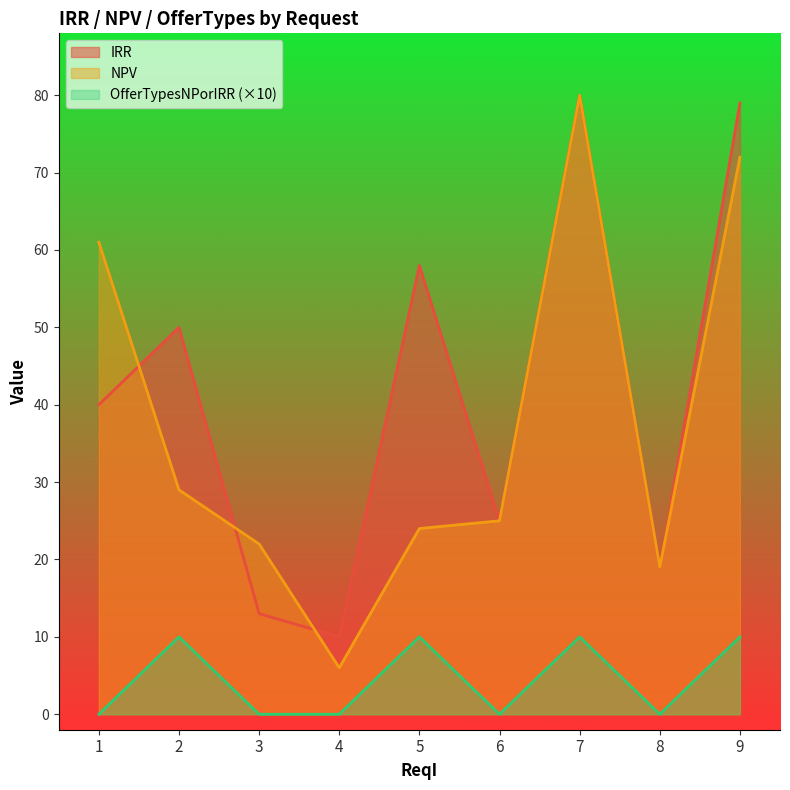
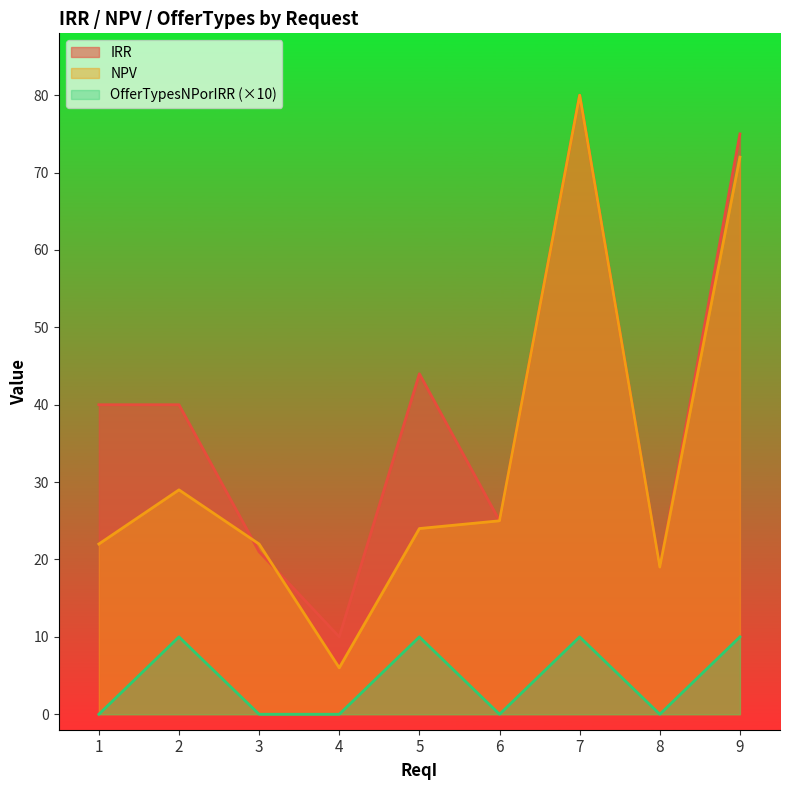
NPV, 1: 61 -> 22
IRR, 2: 50 -> 40
IRR, 3: 13 -> 21
IRR, 5: 58 -> 44
IRR, 9: 79 -> 75
